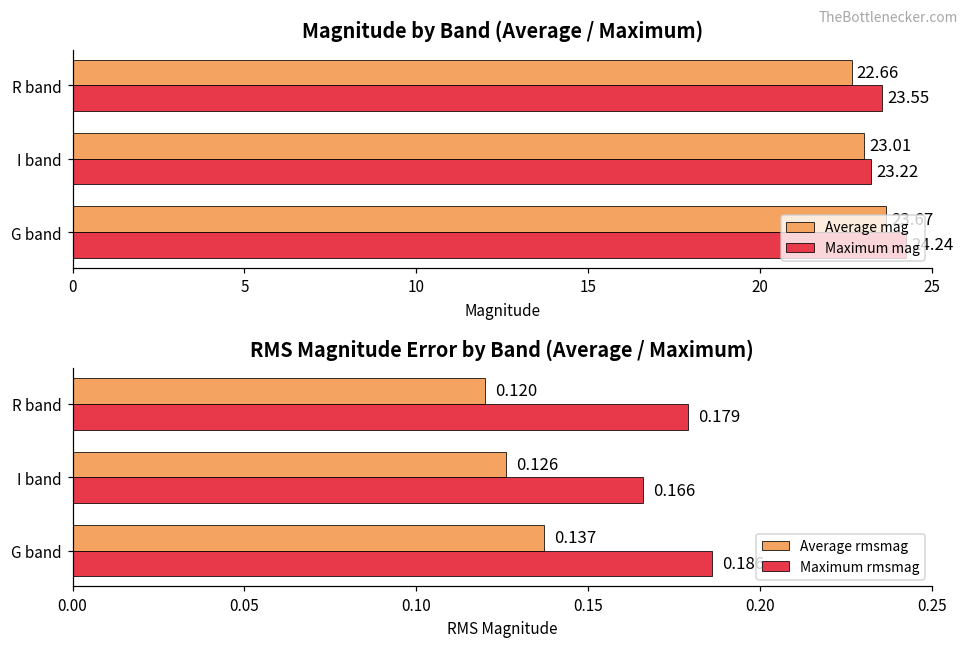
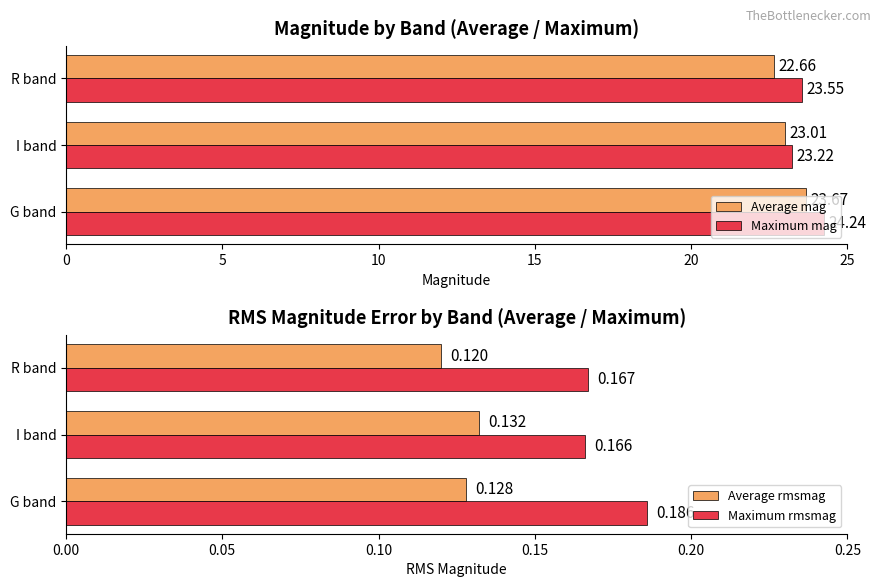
RMS Magnitude Error by Band (Average / Maximum), Maximum rmsmag, R band: 0.179 -> 0.167
RMS Magnitude Error by Band (Average / Maximum), Average rmsmag, I band: 0.126 -> 0.132
RMS Magnitude Error by Band (Average / Maximum), Average rmsmag, G band: 0.137 -> 0.128
